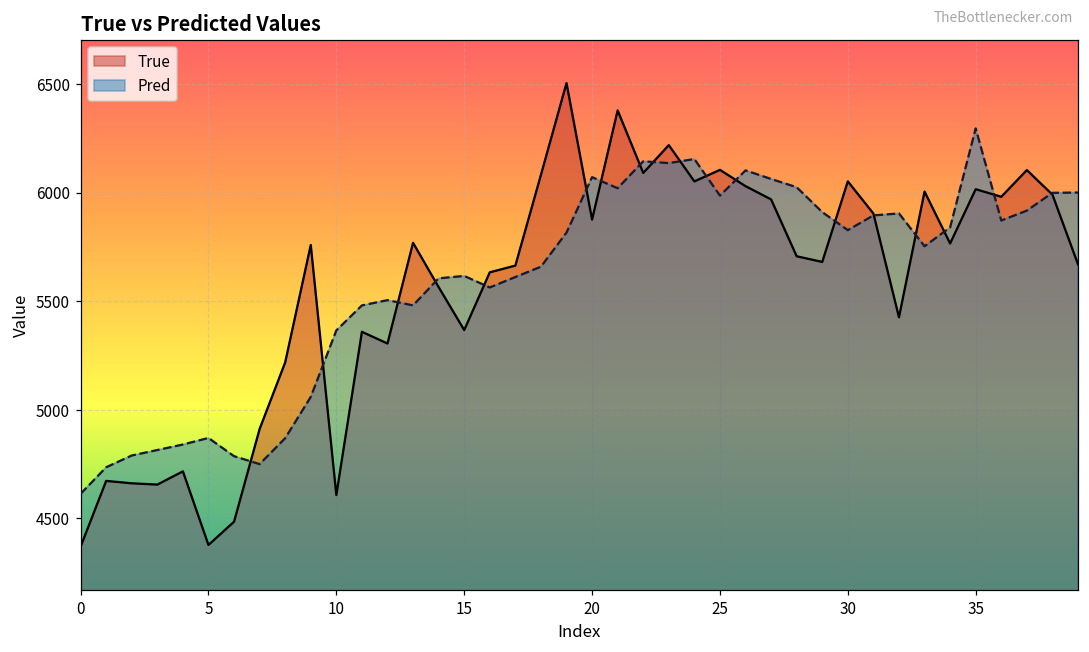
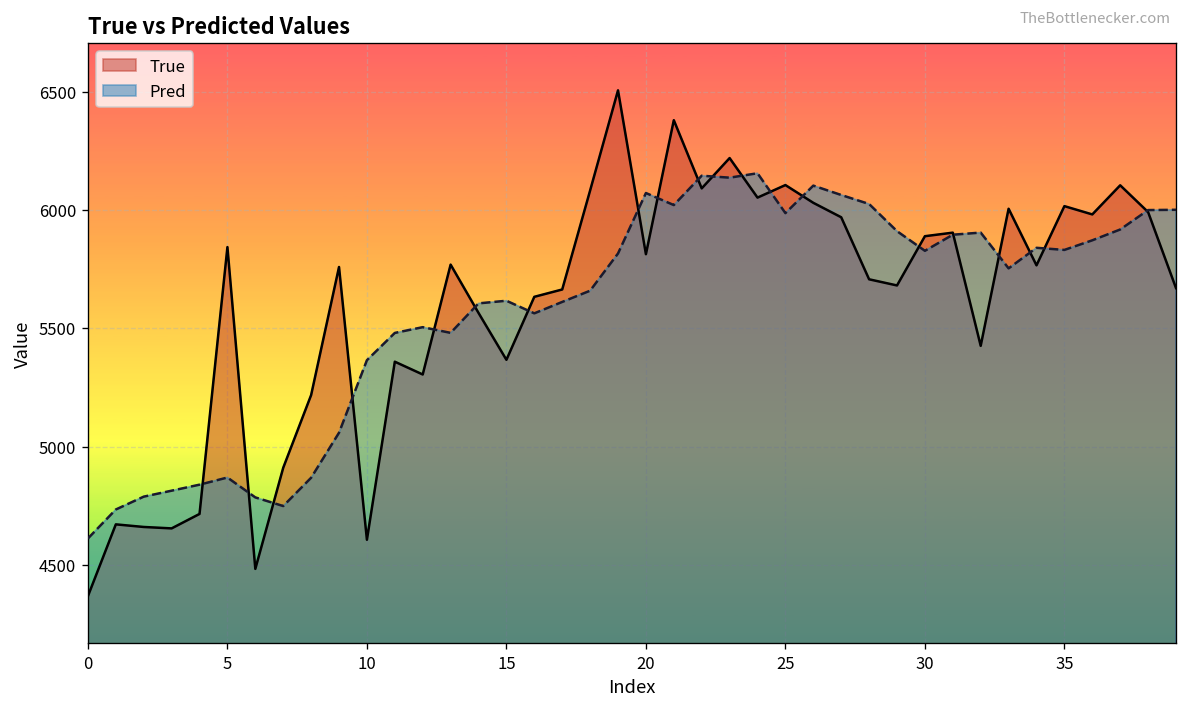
True, 5: 4380 -> 5840
True, 20: 5880 -> 5810
True, 30: 6050 -> 5890
Pred, 35: 6300 -> 5830
